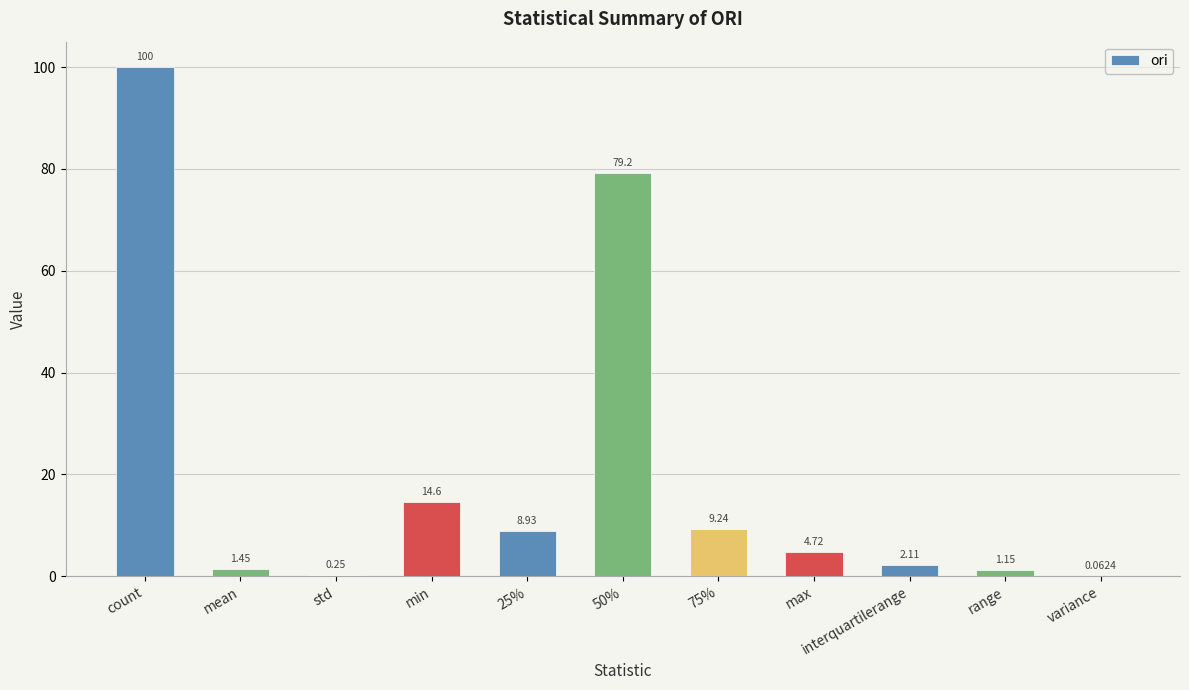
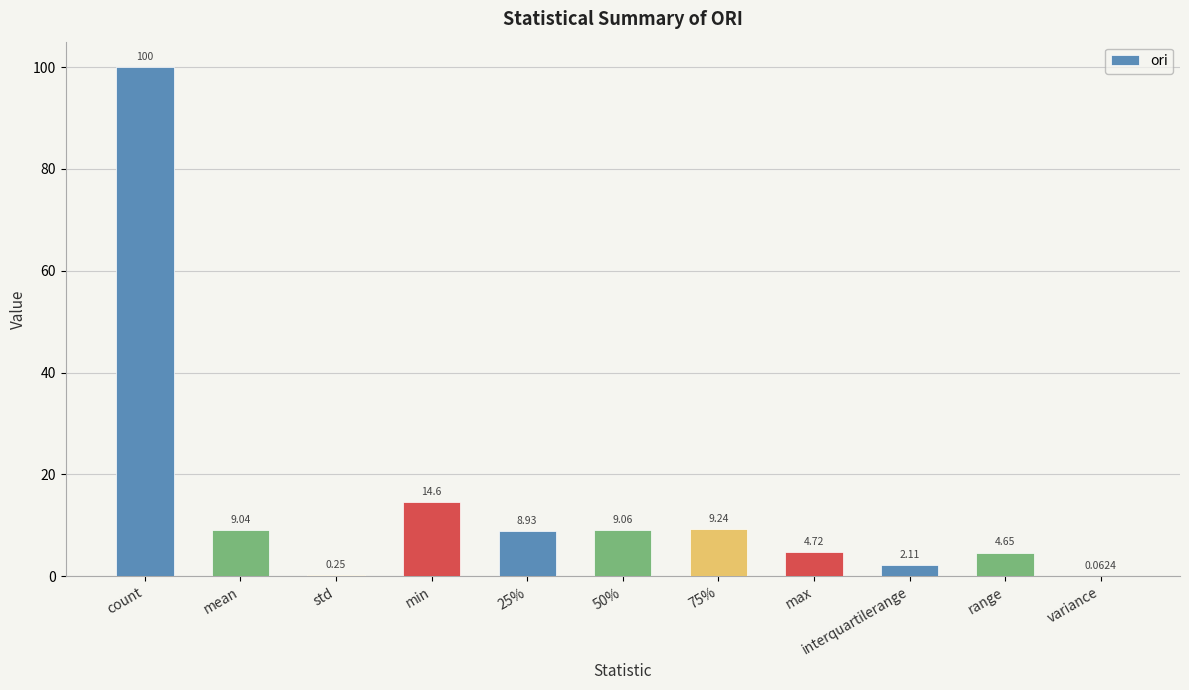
mean: 1.45 -> 9.04
50%: 79.2 -> 9.06
range: 1.15 -> 4.65
